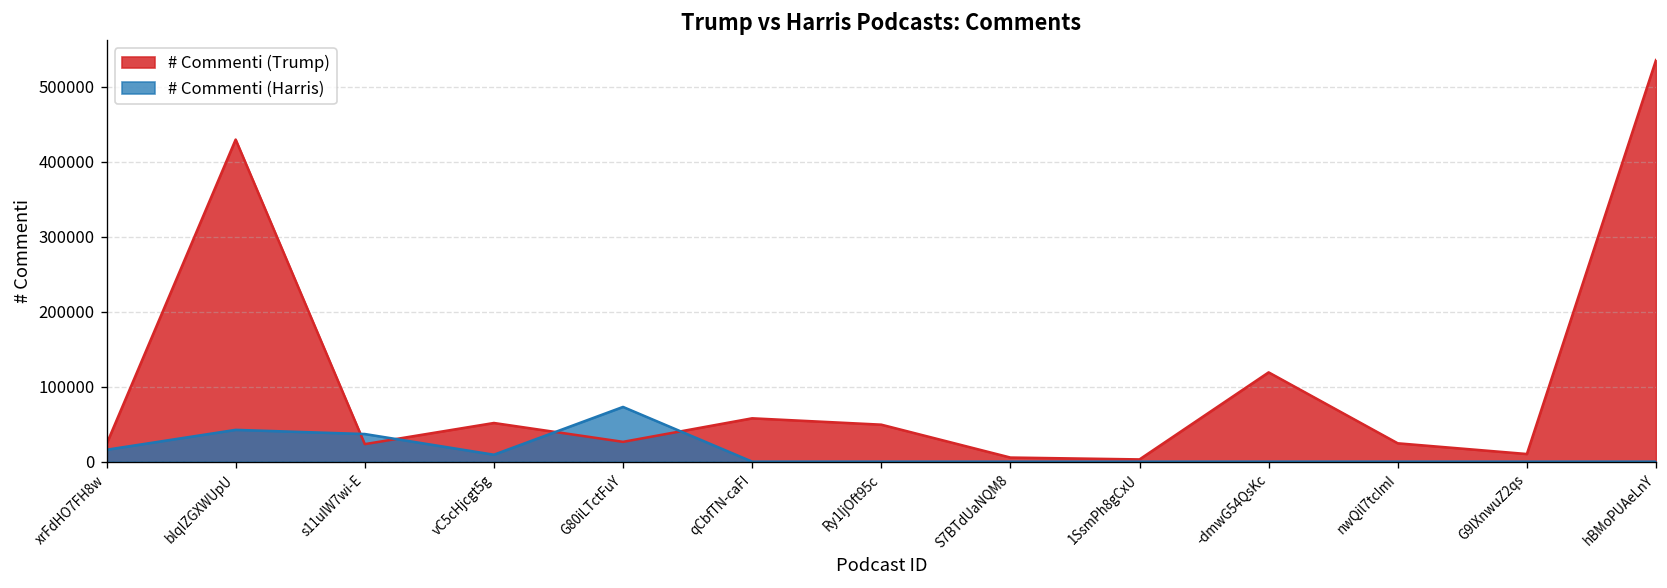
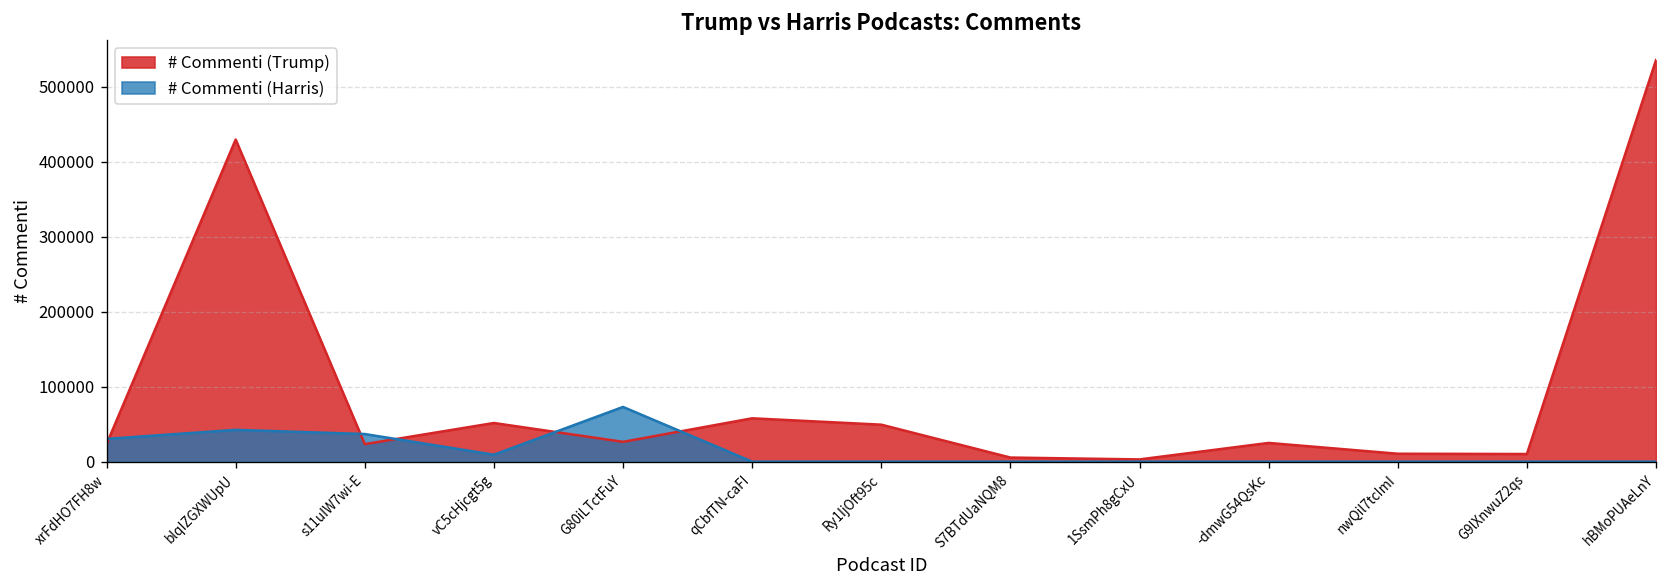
# Commenti (Harris), xrFdHO7FH8w: 20000 -> 30000
# Commenti (Trump), -dmwG54QsKc: 120000 -> 20000
# Commenti (Trump), nwQil7tcImI: 20000 -> 10000
